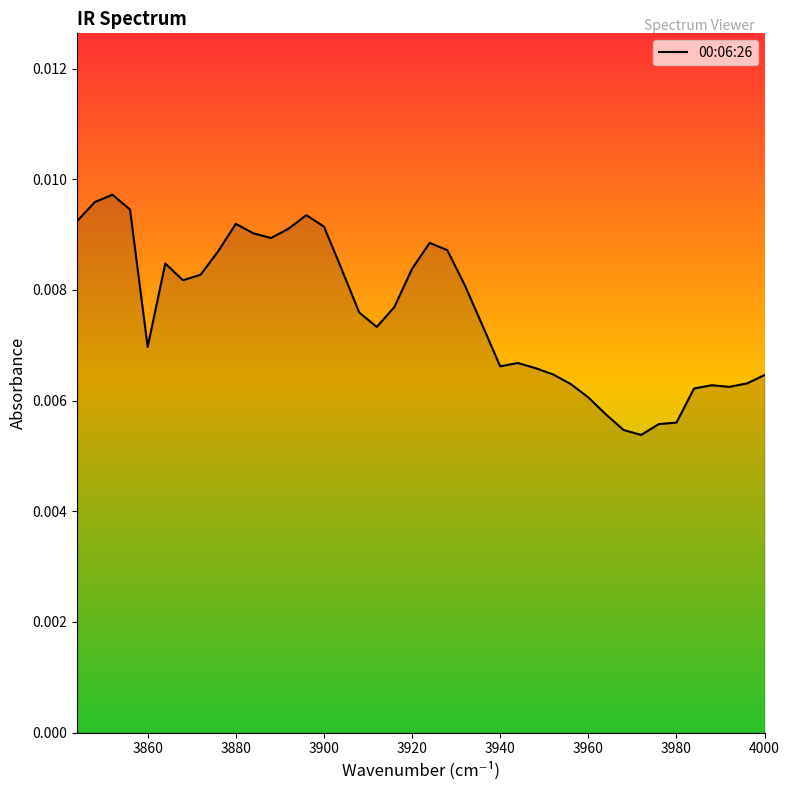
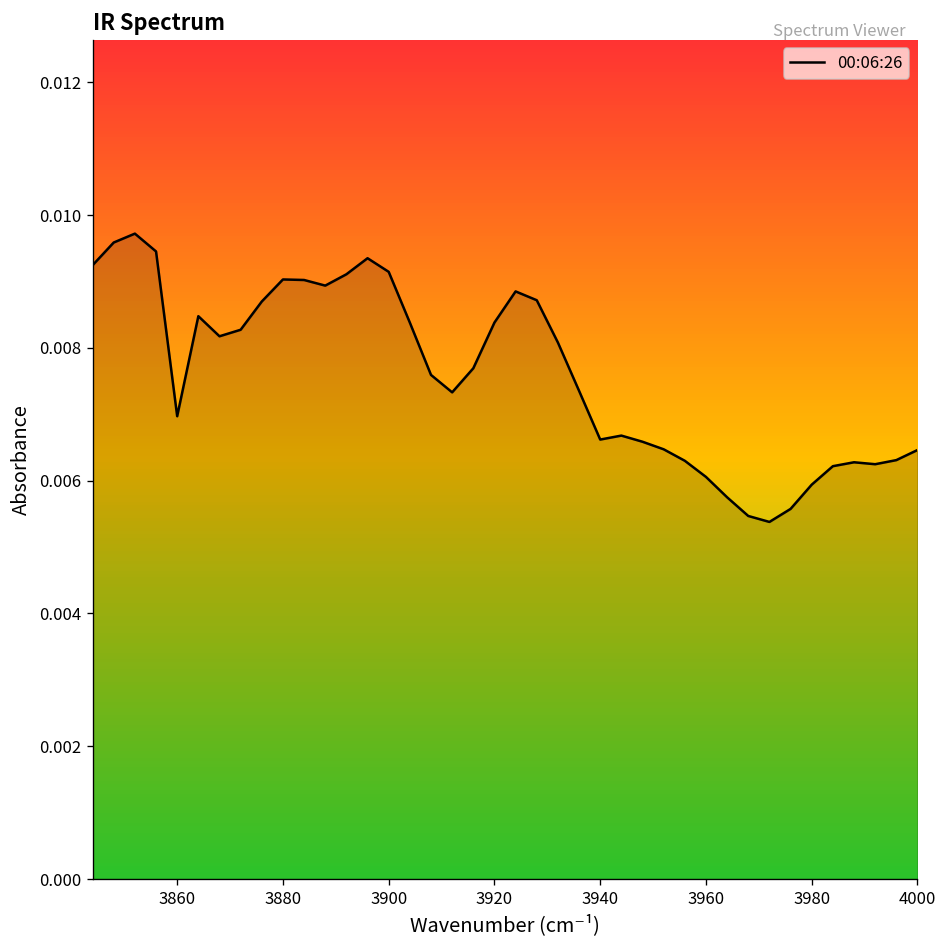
3880: 0.0092 -> 0.0090
3980: 0.0056 -> 0.0059
